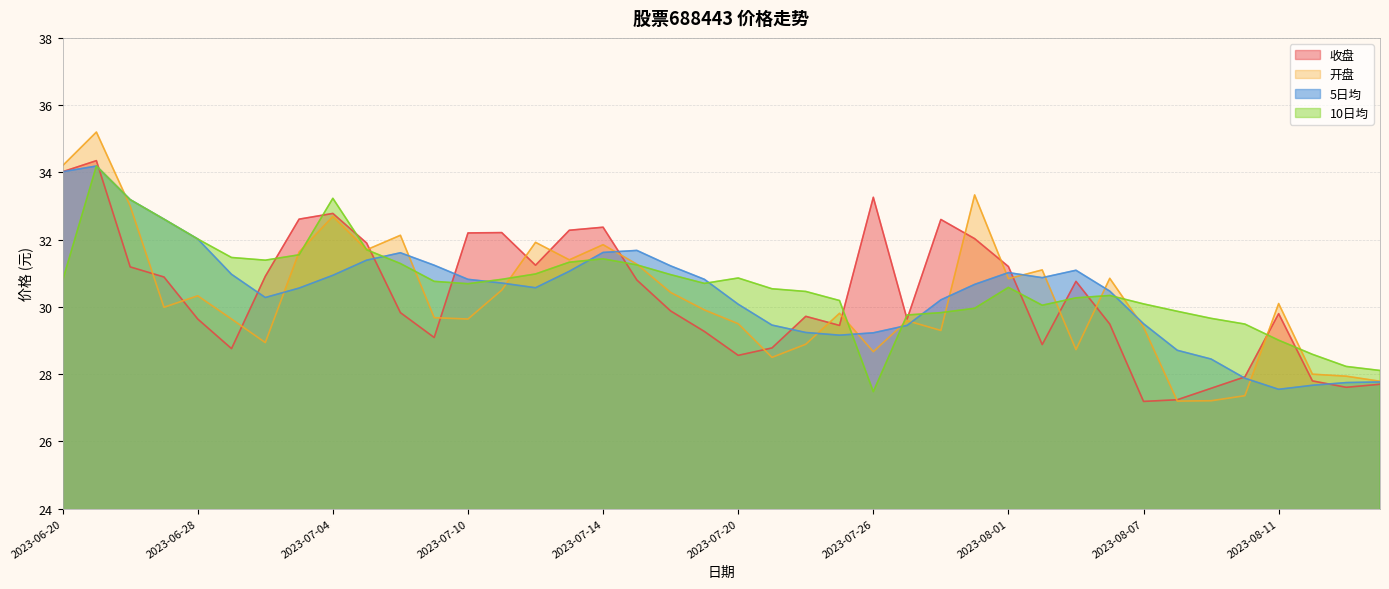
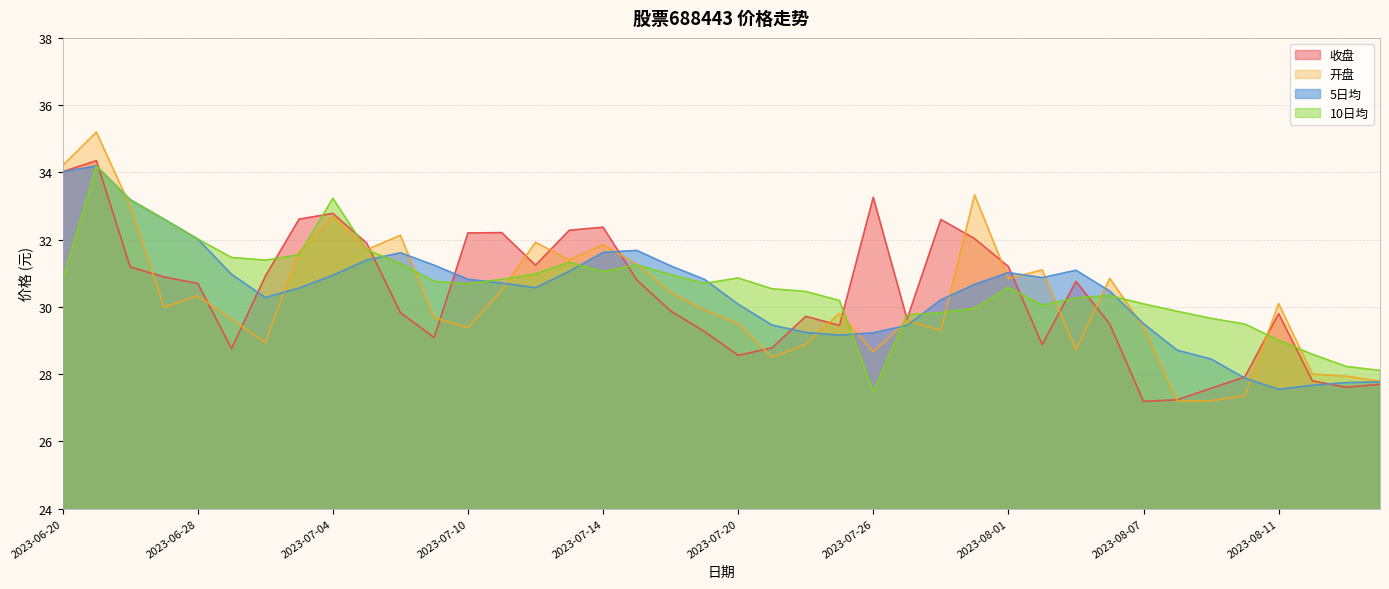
收盘, 2023-06-28: 29.6 -> 30.7
开盘, 2023-07-10: 29.6 -> 29.4
10日均, 2023-07-14: 31.4 -> 31.1
